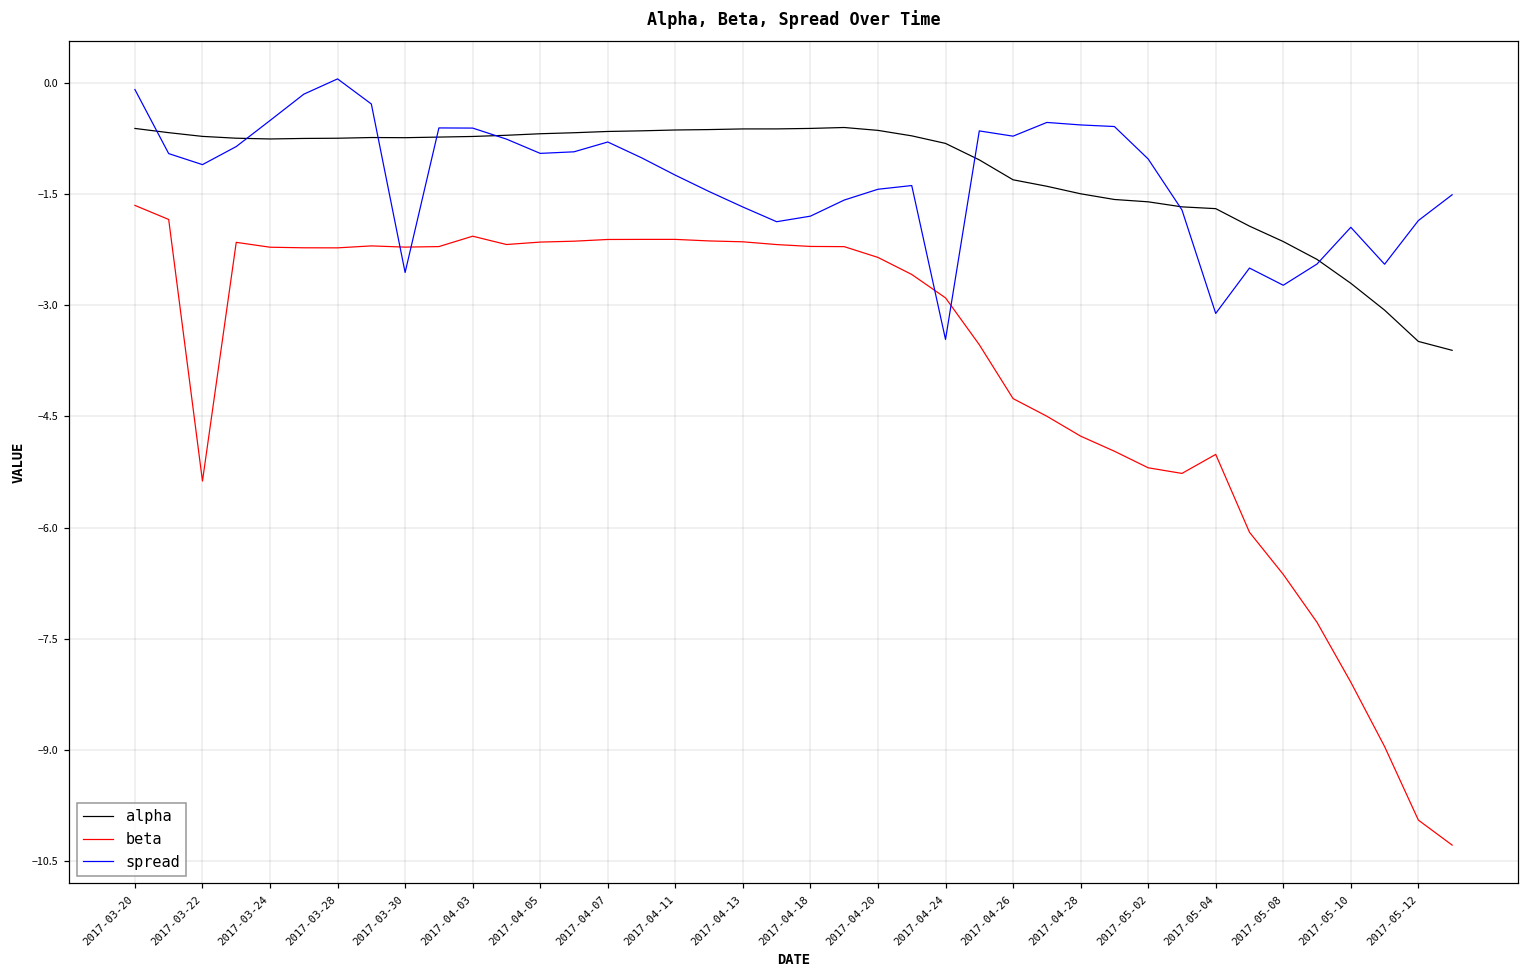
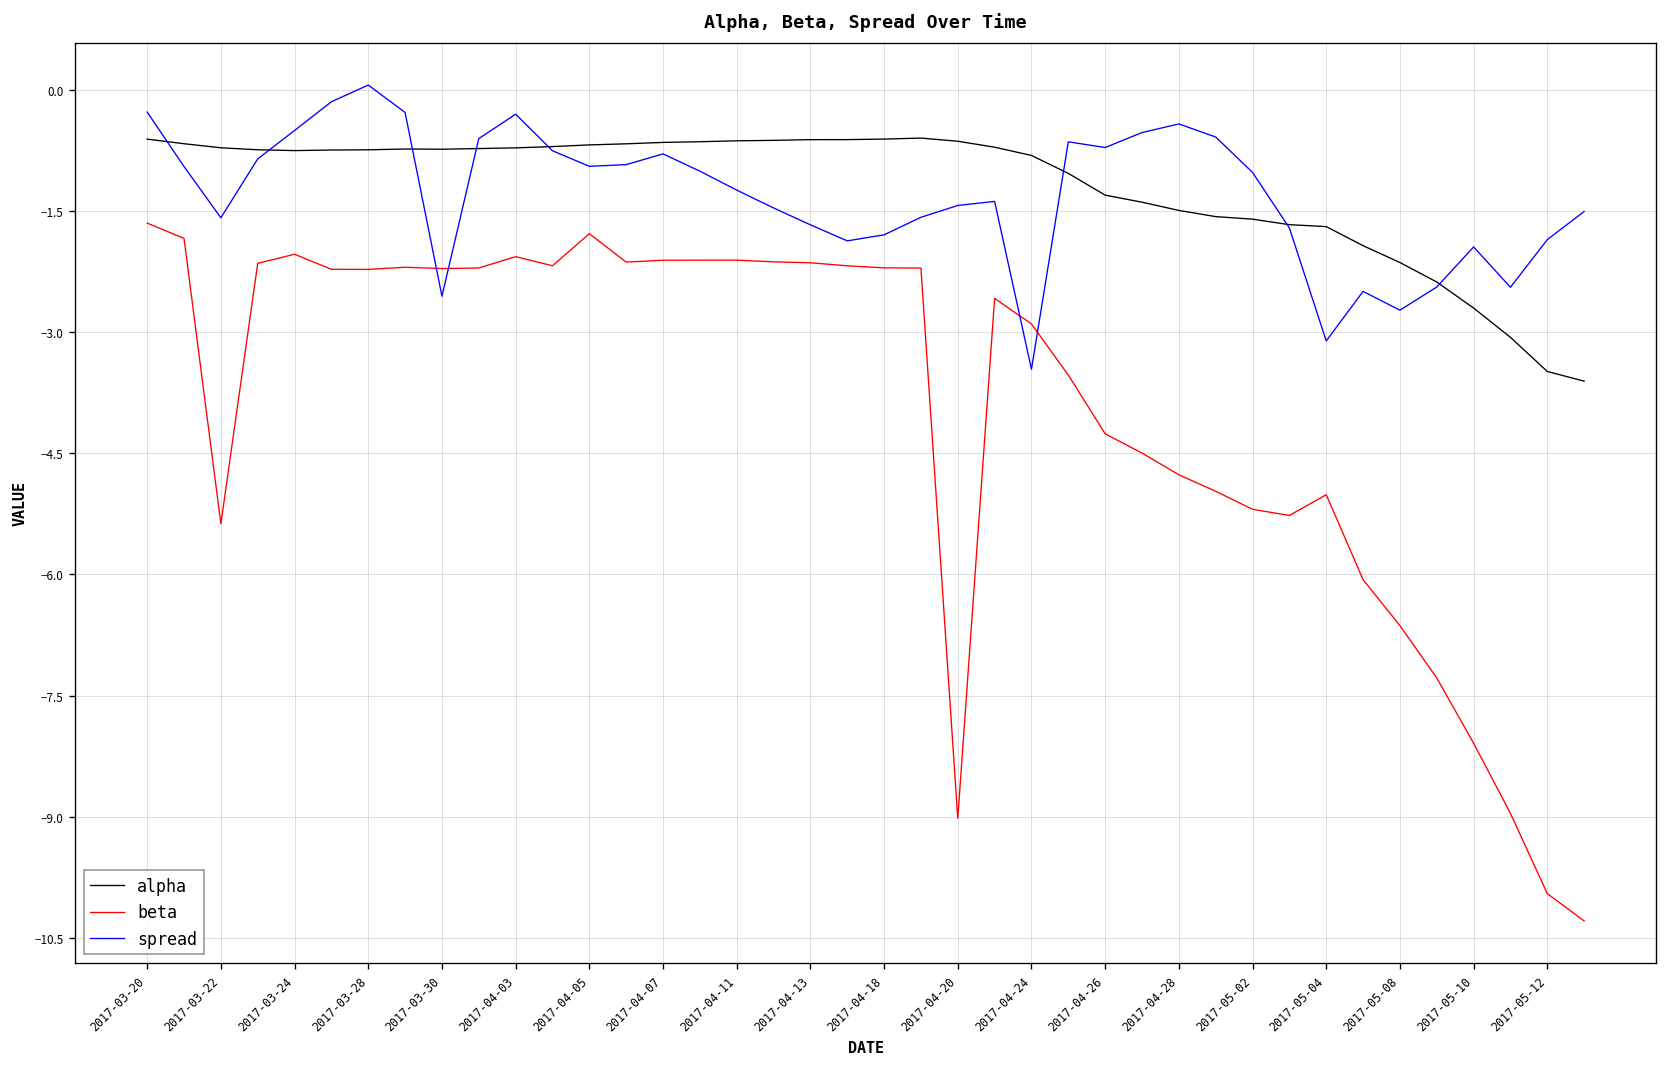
spread, 2017-03-20: -0.1 -> -0.3
spread, 2017-03-22: -1.1 -> -1.6
beta, 2017-03-24: -2.2 -> -2.0
spread, 2017-04-03: -0.6 -> -0.3
beta, 2017-04-05: -2.1 -> -1.8
beta, 2017-04-20: -2.4 -> -9.0
spread, 2017-04-28: -0.6 -> -0.4
